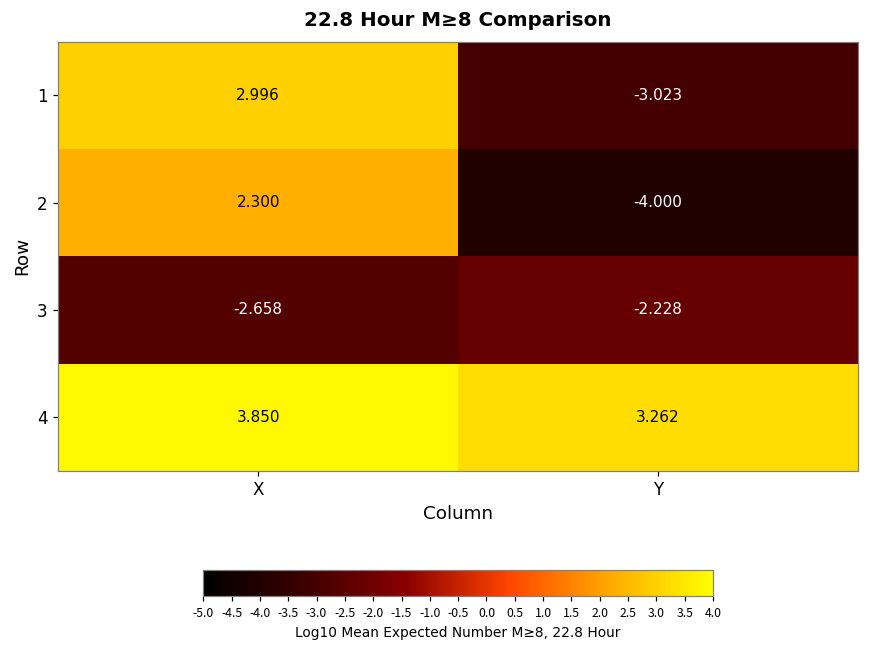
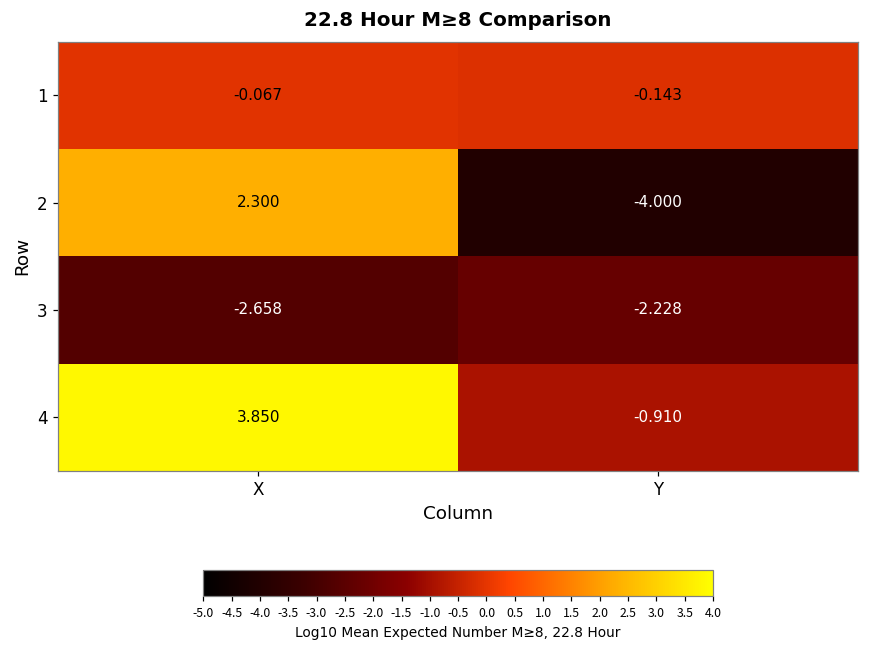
1, X: 2.996 -> -0.067
1, Y: -3.023 -> -0.143
4, Y: 3.262 -> -0.910
